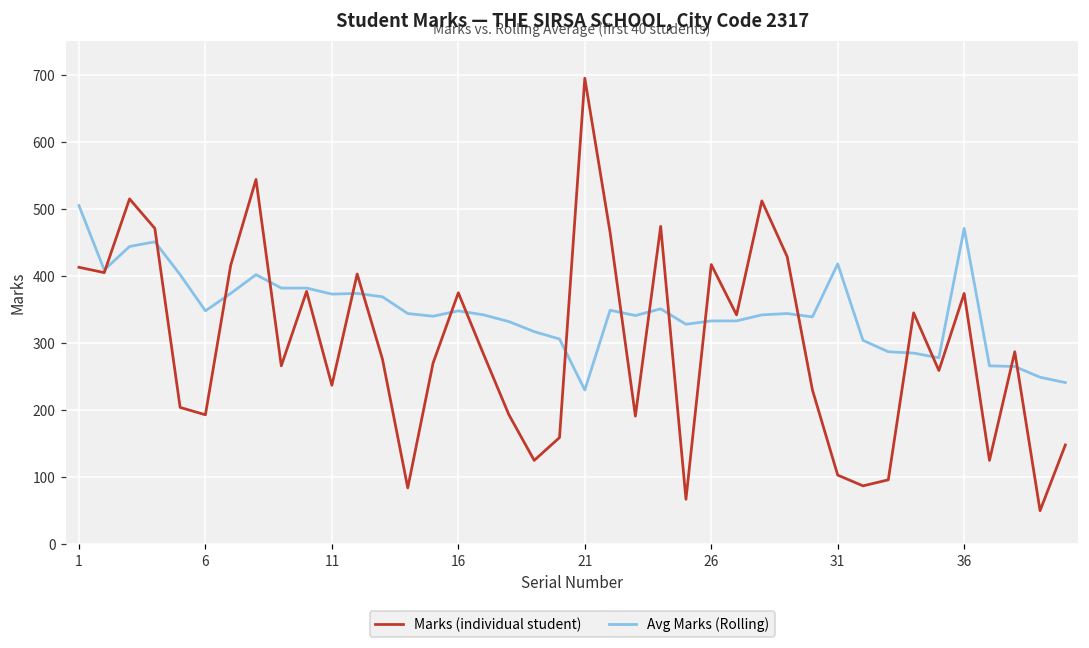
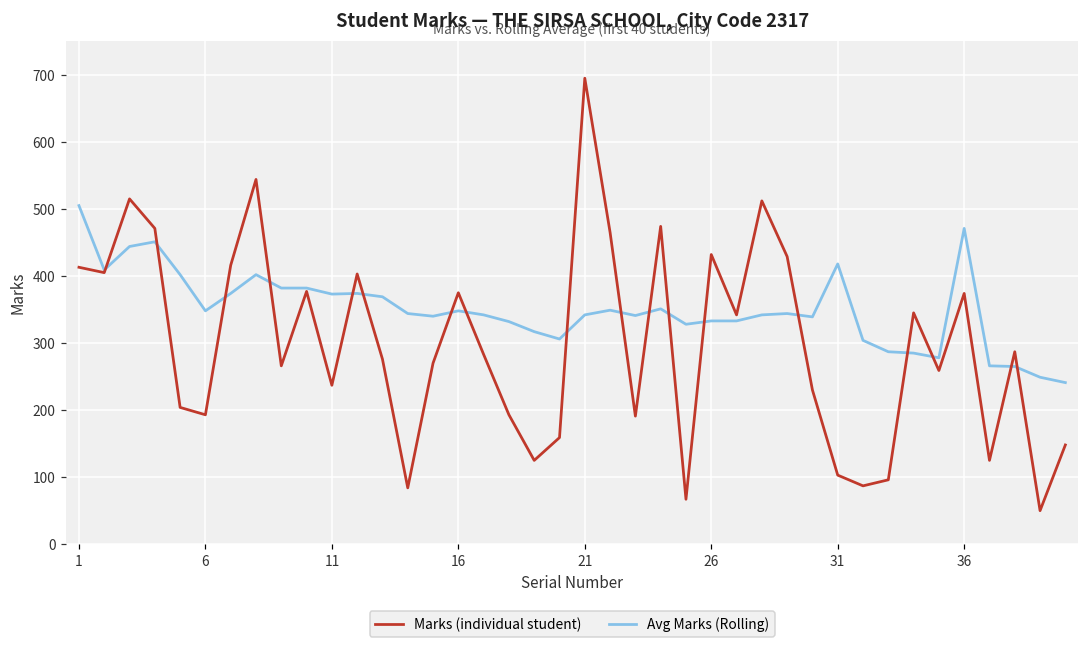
Avg Marks (Rolling), 21: 230 -> 340
Marks (individual student), 26: 420 -> 430
